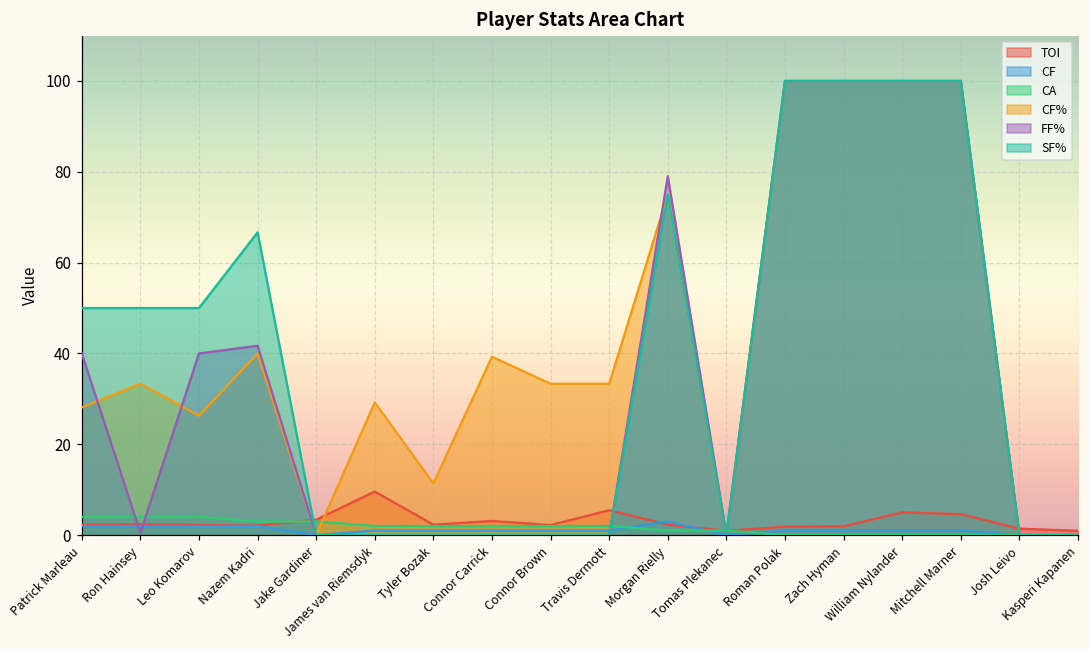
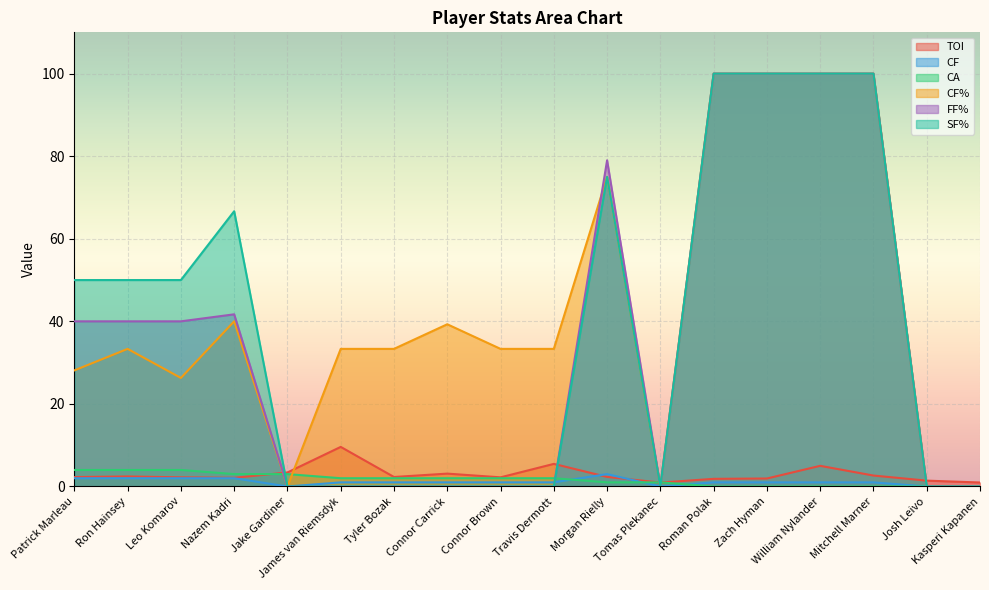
FF%, Ron Hainsey: 1 -> 40
CF%, James van Riemsdyk: 29 -> 33
CF%, Tyler Bozak: 11 -> 33
TOI, Mitchell Marner: 5 -> 3
